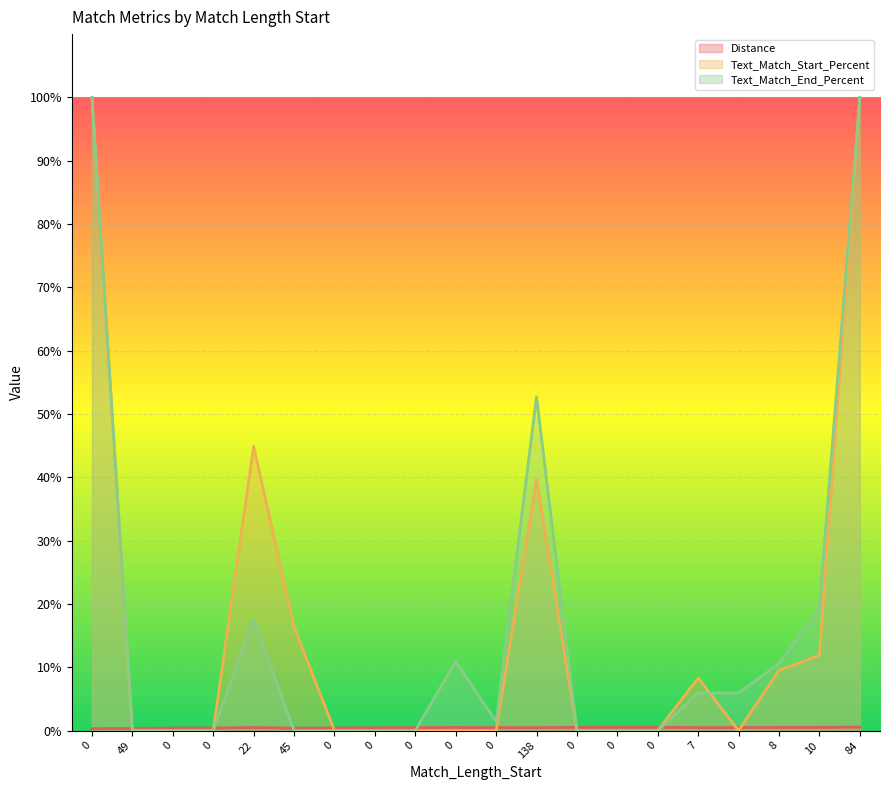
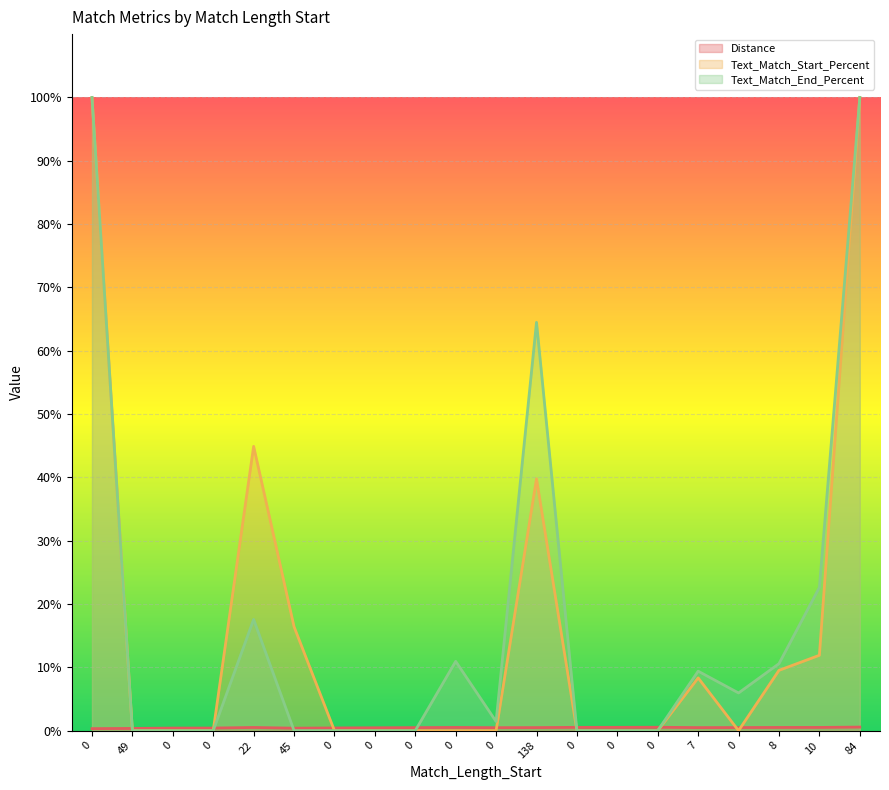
Text_Match_End_Percent, 138: 53% -> 64%
Text_Match_End_Percent, 7: 6% -> 9%
Text_Match_End_Percent, 10: 19% -> 23%
